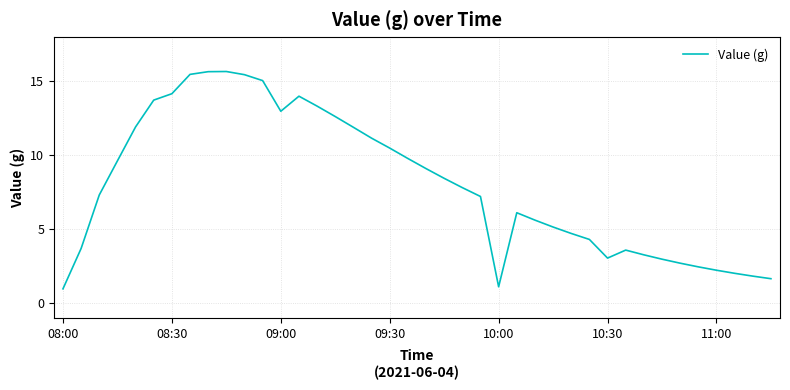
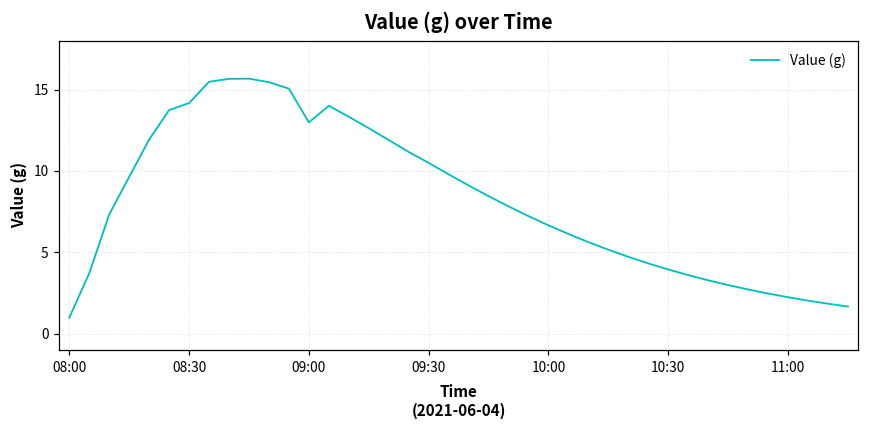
10:00: 1.1 -> 6.7
10:30: 3.1 -> 4.0
